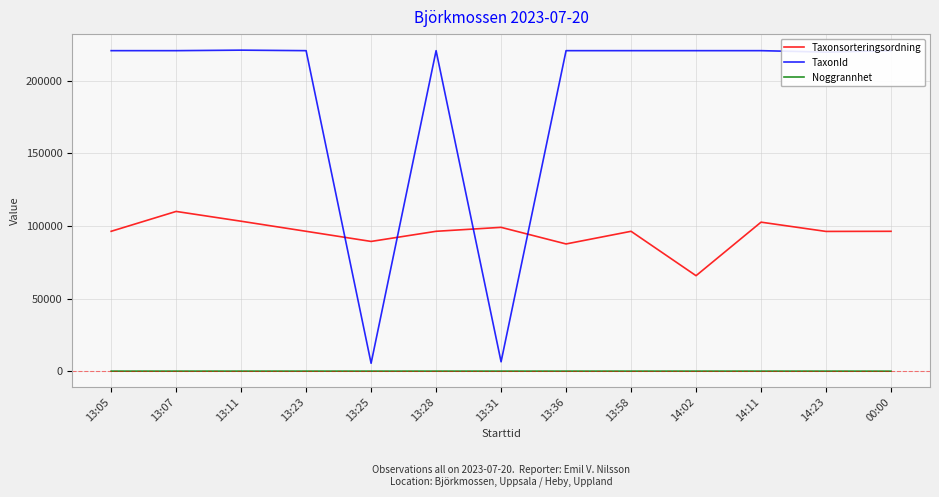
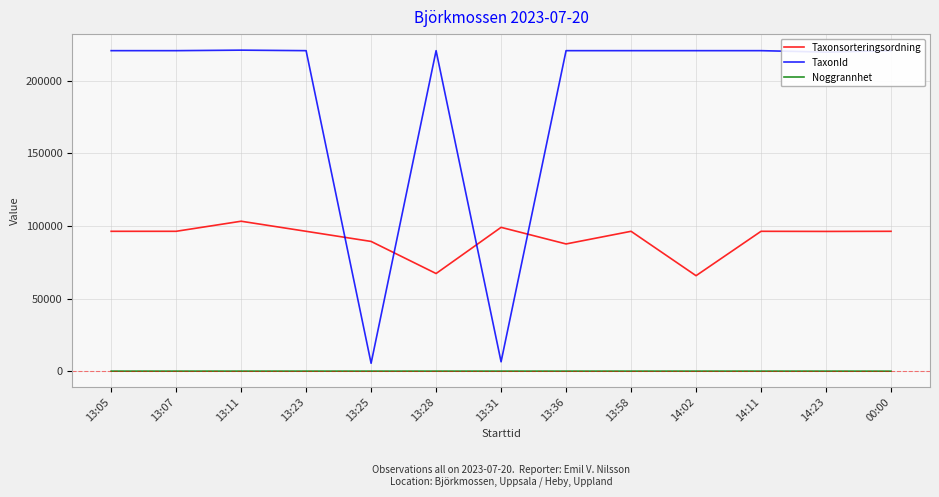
Taxonsorteringsordning, 13:07: 110000 -> 96000
Taxonsorteringsordning, 13:28: 96000 -> 67000
Taxonsorteringsordning, 14:11: 103000 -> 96000
